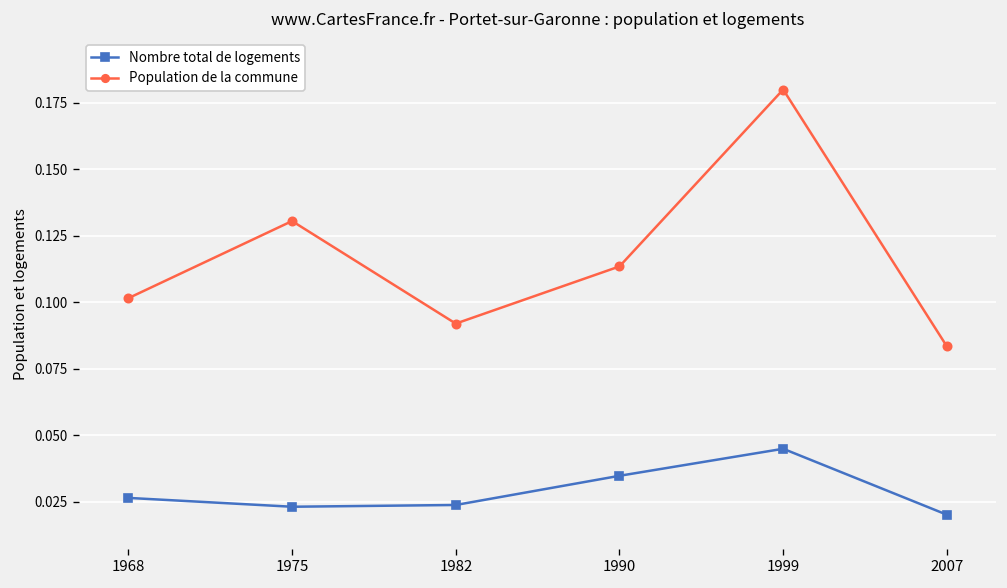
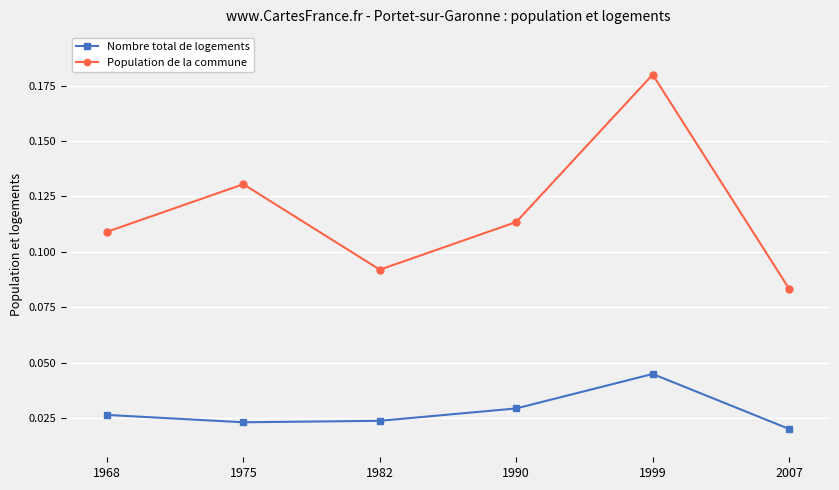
Population de la commune, 1968: 0.102 -> 0.109
Nombre total de logements, 1990: 0.035 -> 0.029
